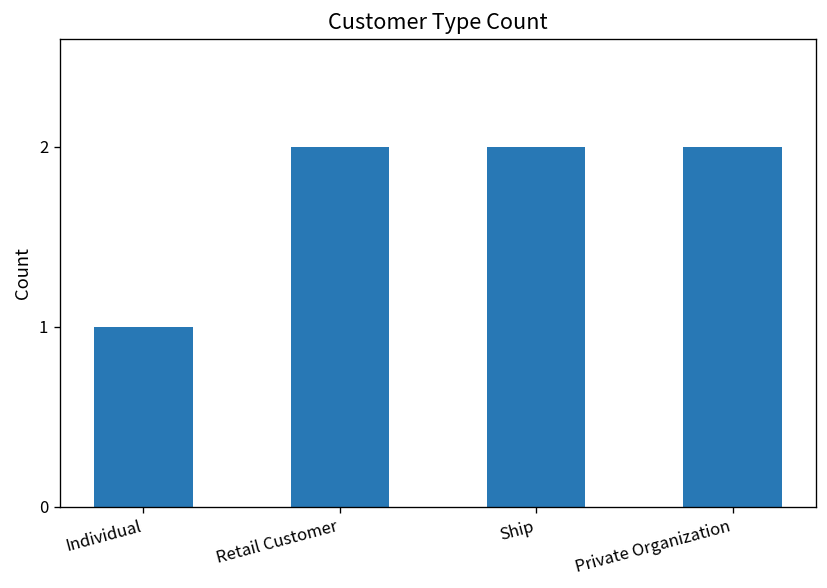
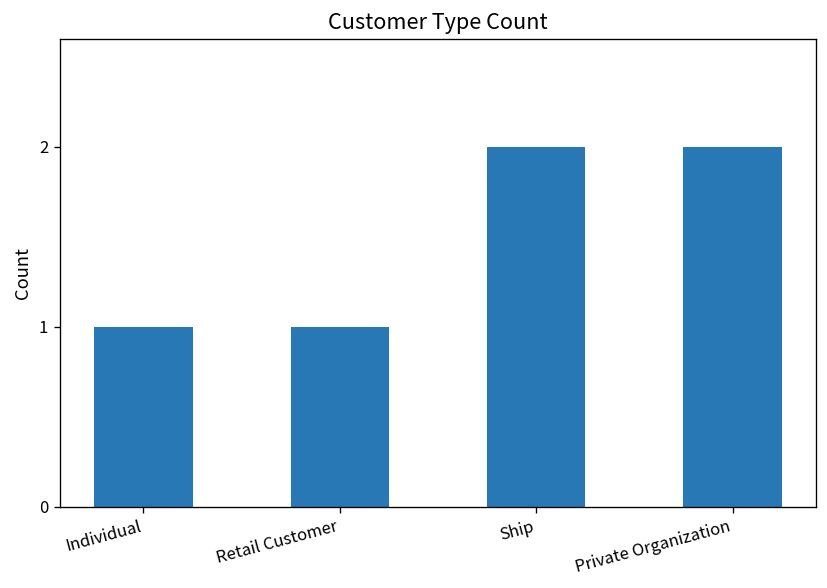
Retail Customer: 2 -> 1
